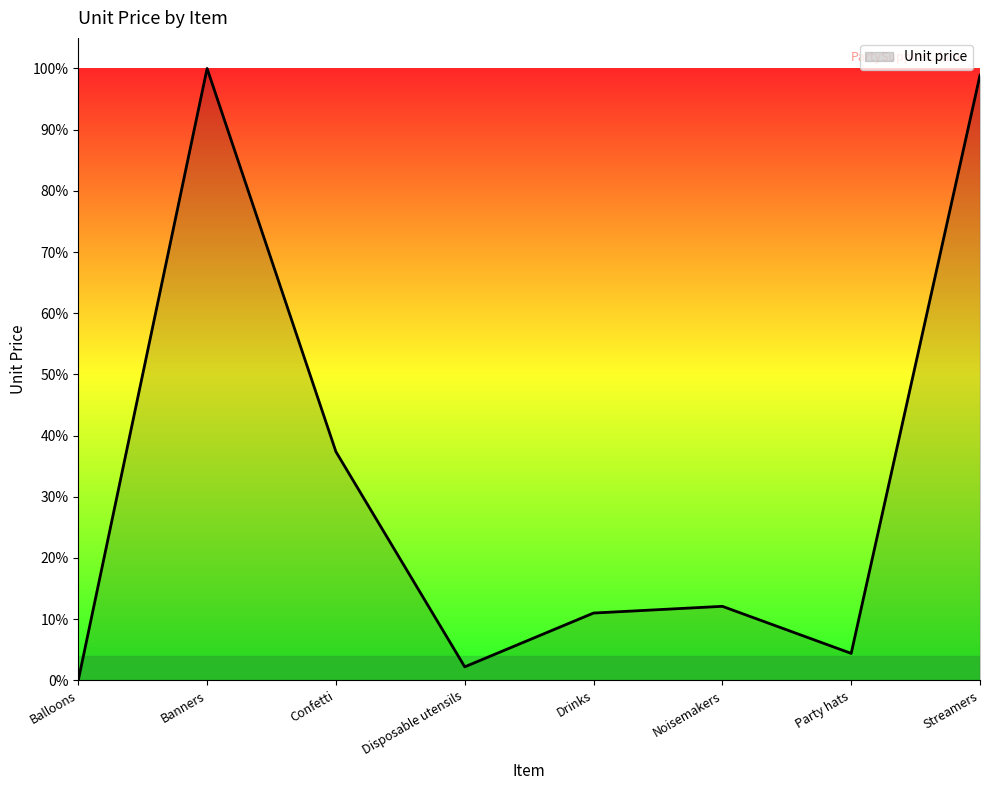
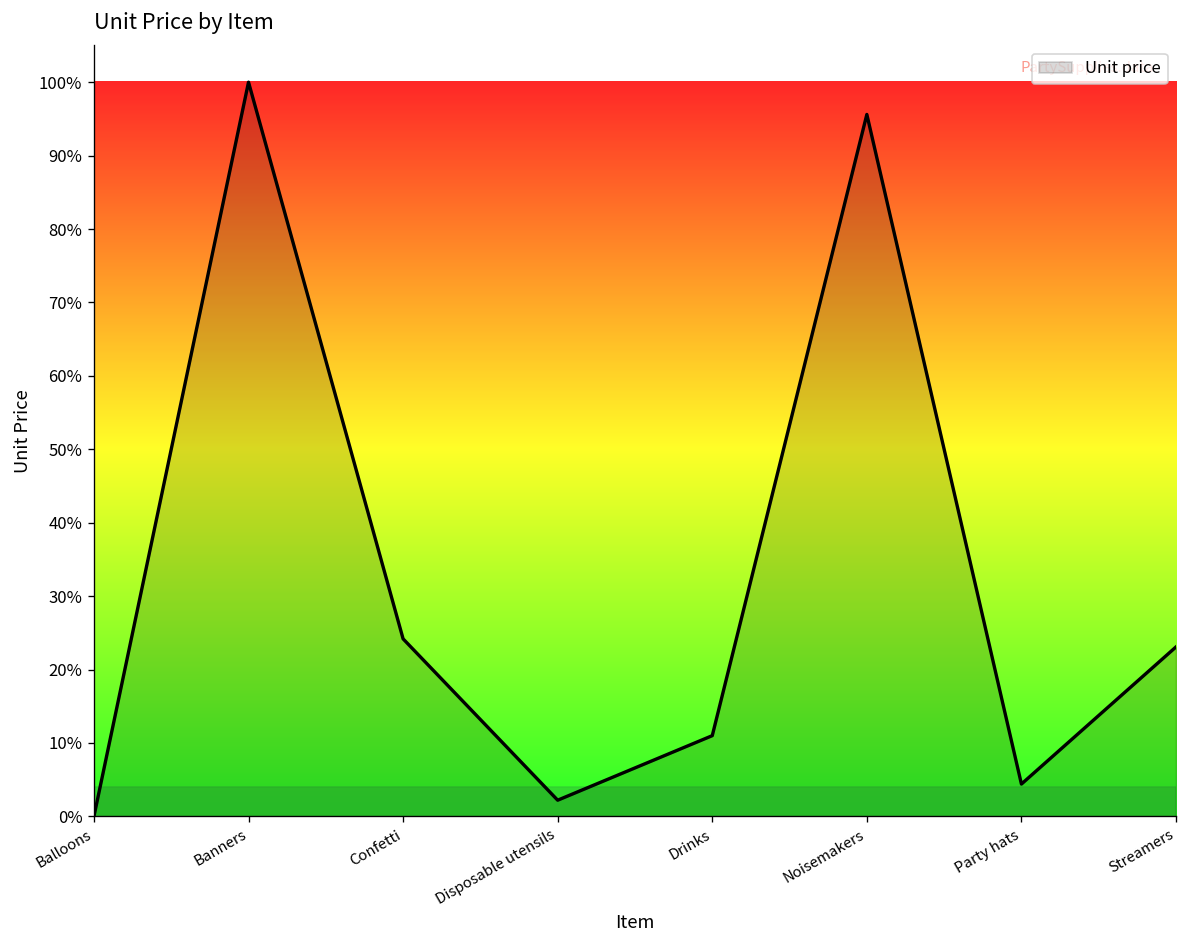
Confetti: 37% -> 24%
Noisemakers: 12% -> 96%
Streamers: 99% -> 23%
